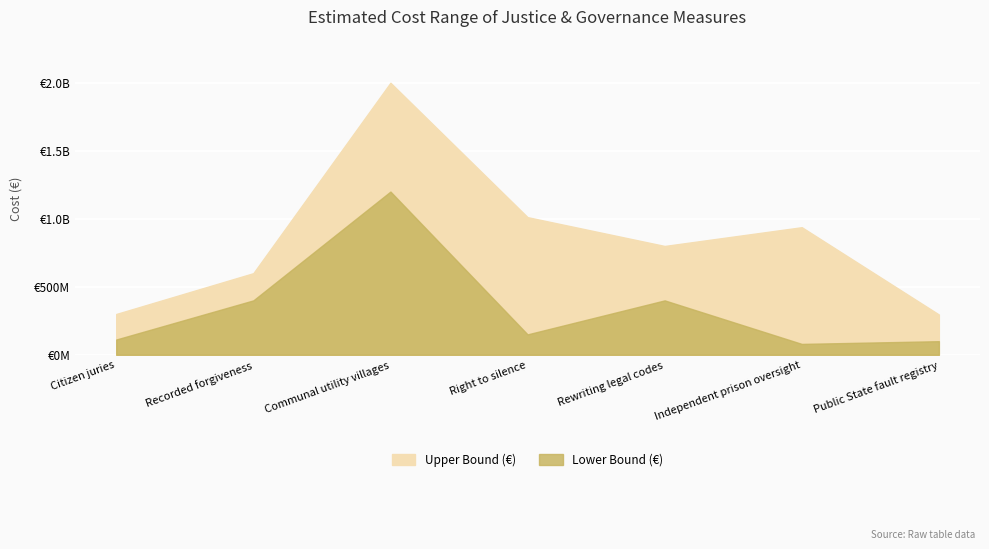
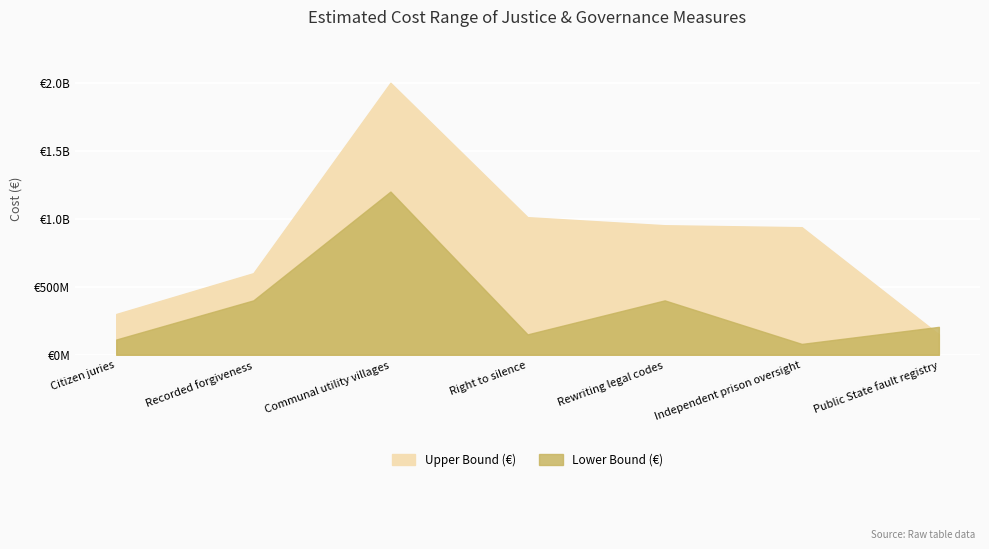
Upper Bound (€), Rewriting legal codes: €800000000 -> €950000000
Upper Bound (€), Public State fault registry: €300000000 -> €150000000
Lower Bound (€), Public State fault registry: €100000000 -> €210000000
